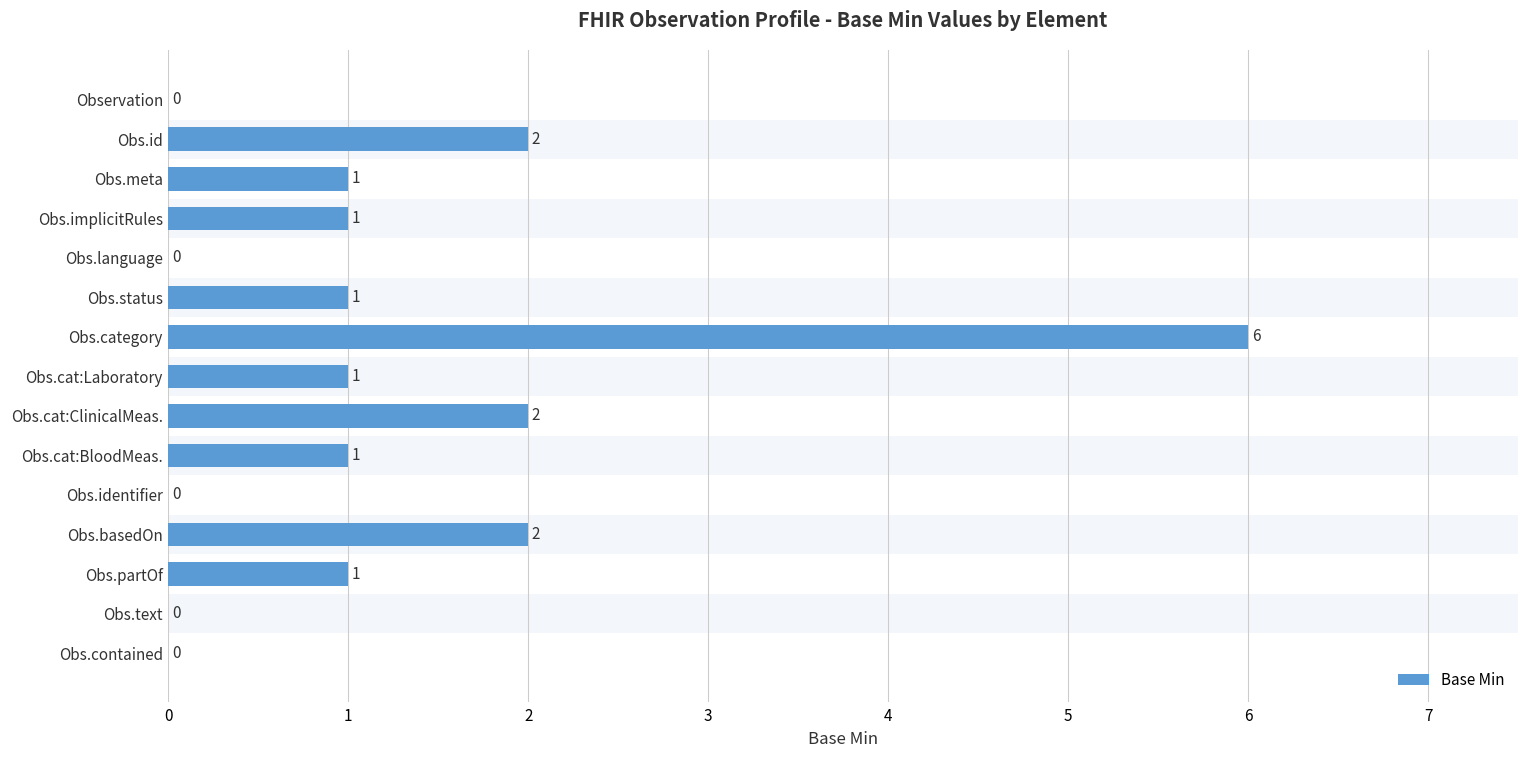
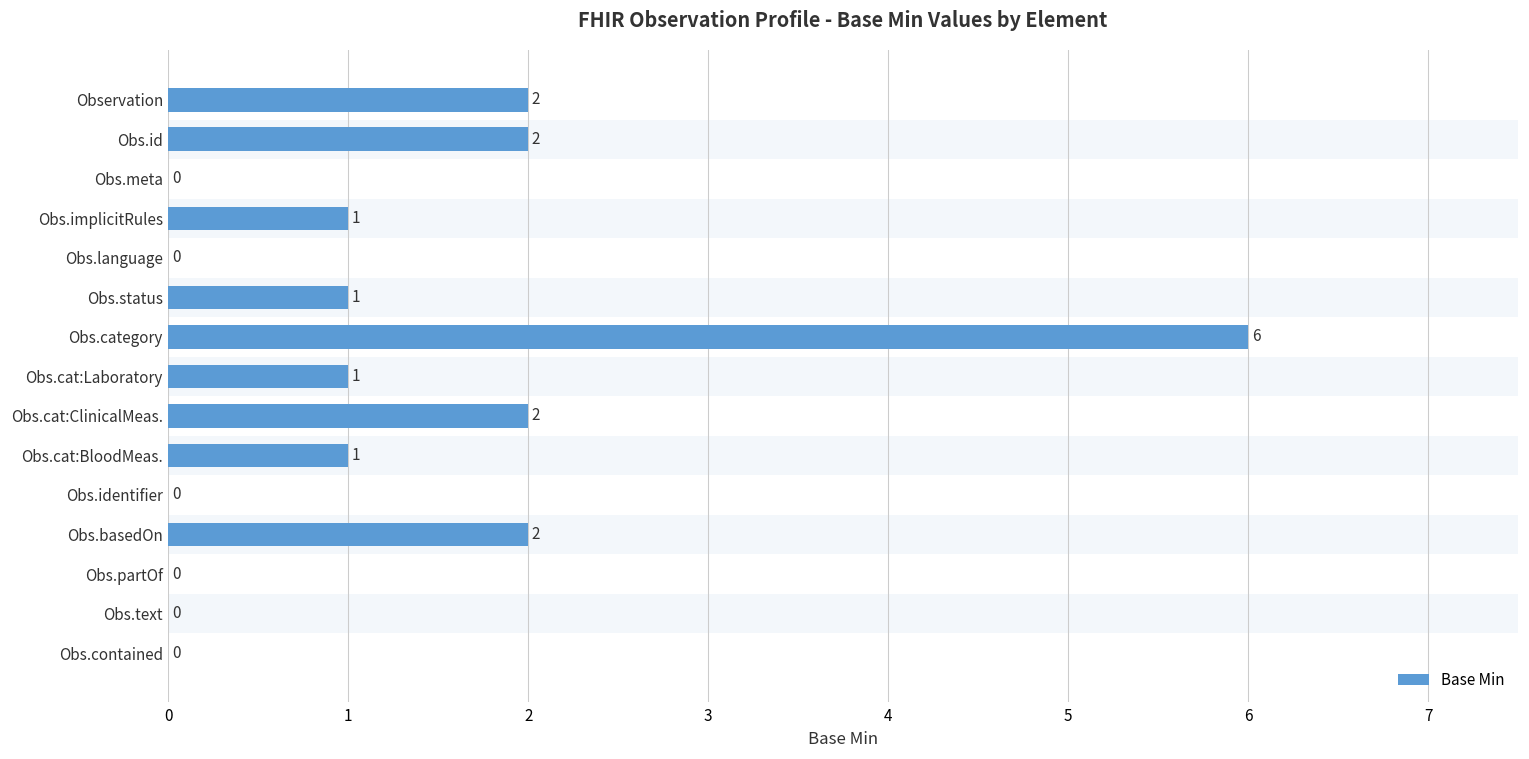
Observation: 0 -> 2
Obs.meta: 1 -> 0
Obs.partOf: 1 -> 0
